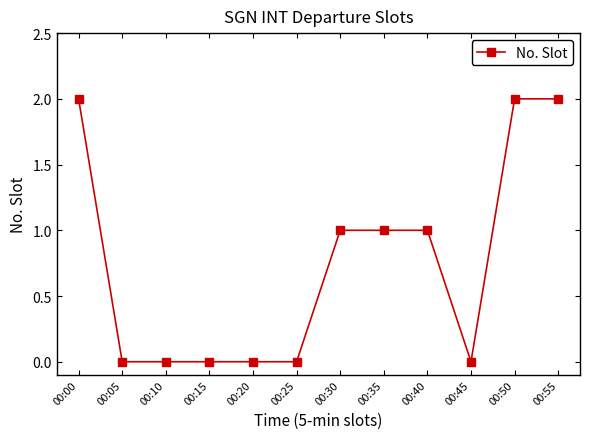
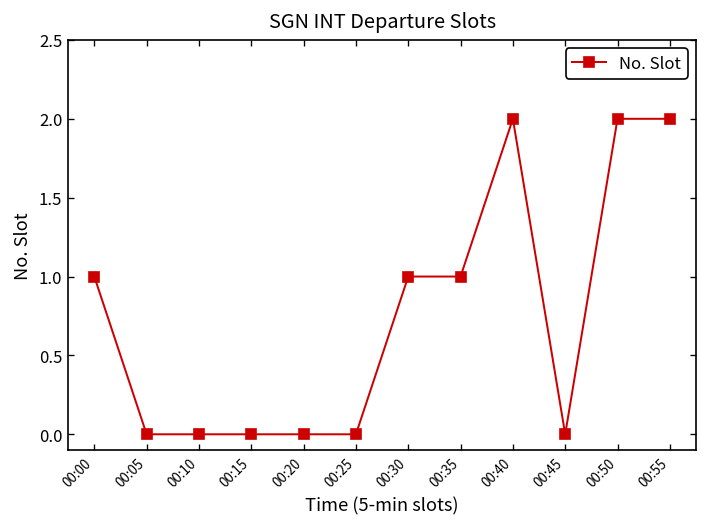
00:00: 2 -> 1
00:40: 1 -> 2
